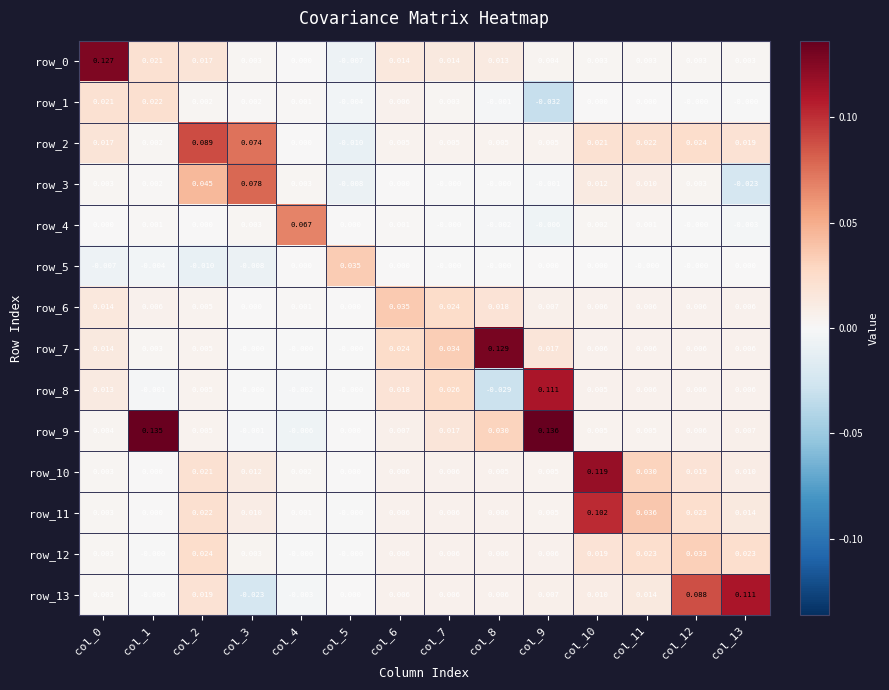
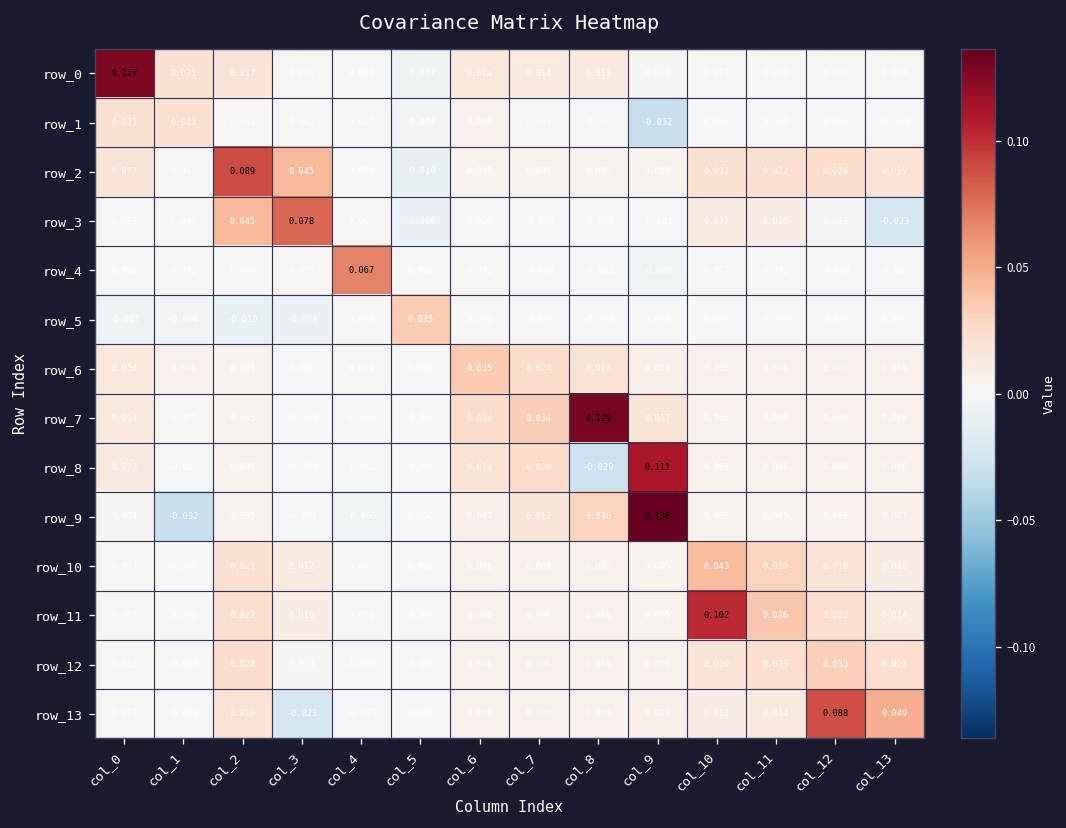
row_2, col_3: 0.074 -> 0.045
row_9, col_1: 0.135 -> -0.032
row_10, col_10: 0.119 -> 0.043
row_13, col_13: 0.111 -> 0.049
